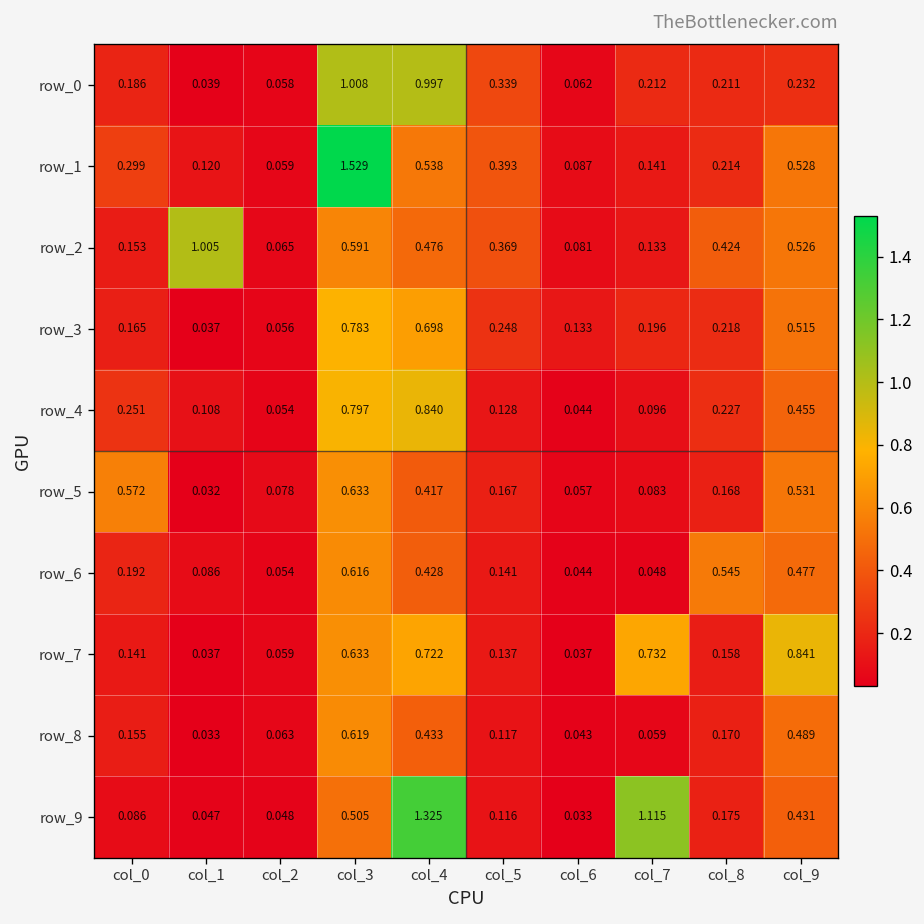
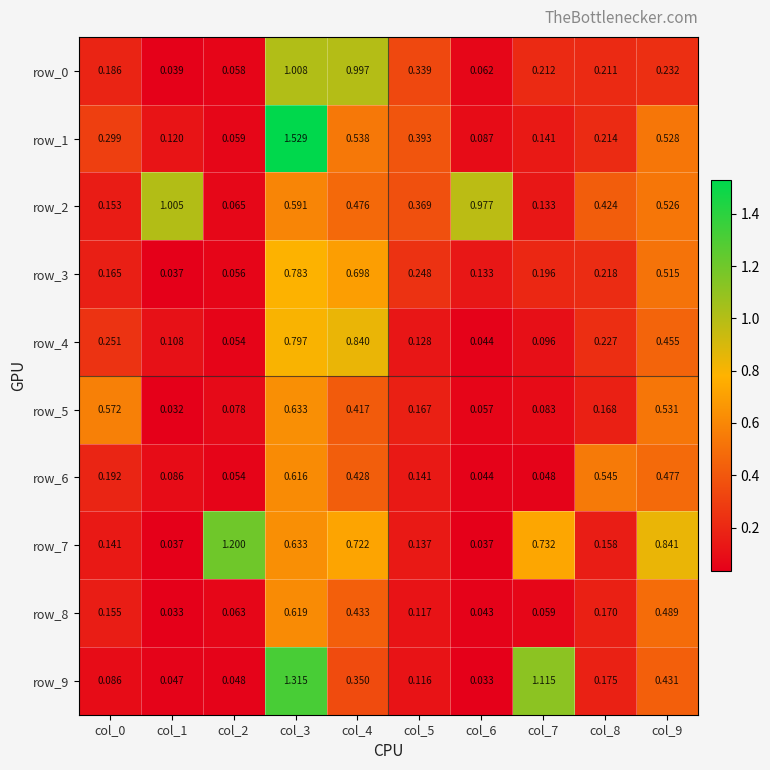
row_2, col_6: 0.081 -> 0.977
row_7, col_2: 0.059 -> 1.200
row_9, col_3: 0.505 -> 1.315
row_9, col_4: 1.325 -> 0.350
